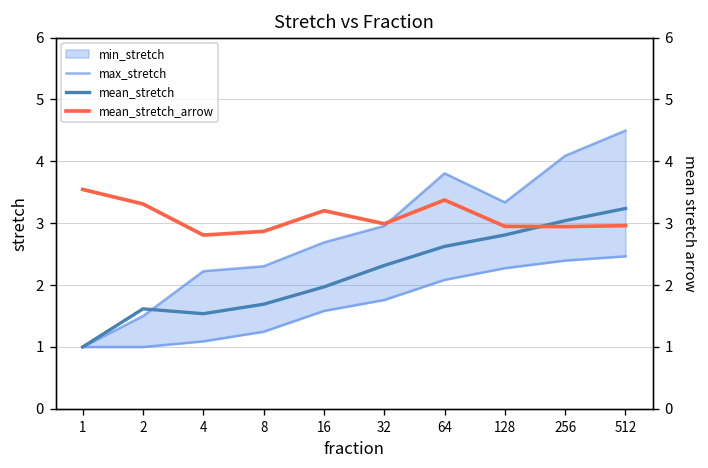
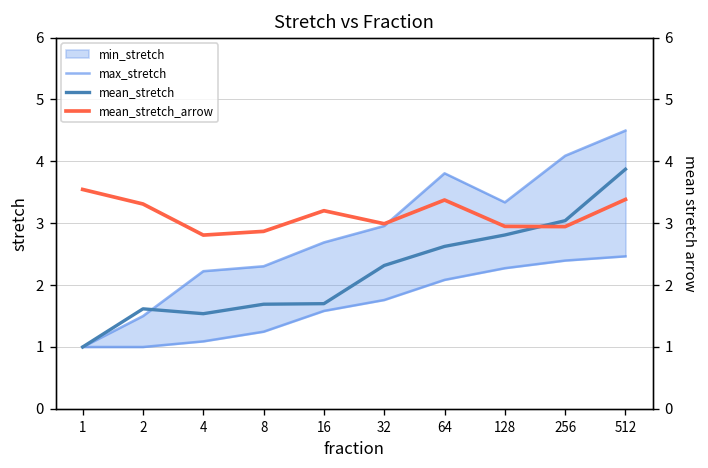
mean_stretch, 16: 2.0 -> 1.7
mean_stretch, 512: 3.2 -> 3.9
mean_stretch_arrow, 512: 3.0 -> 3.4
